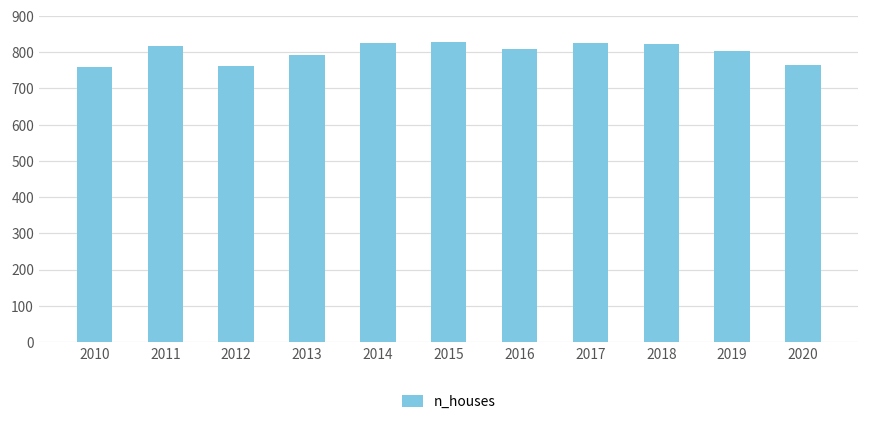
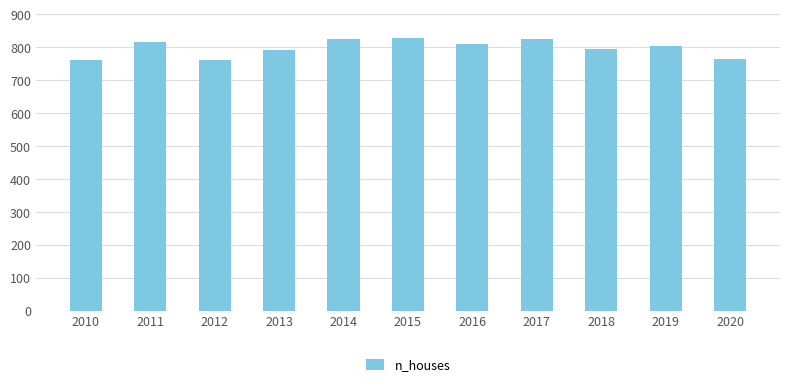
2018: 820 -> 790
